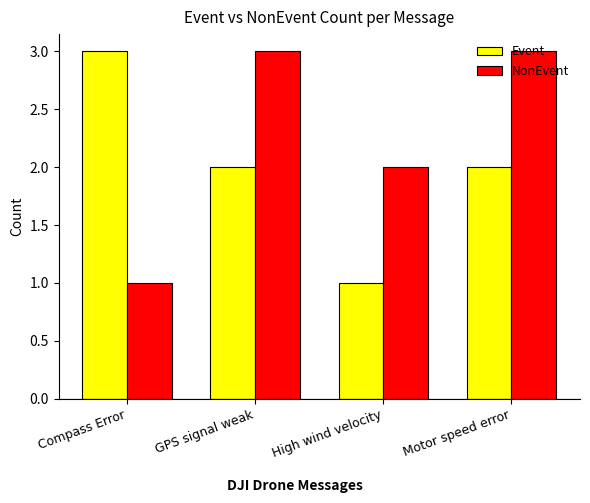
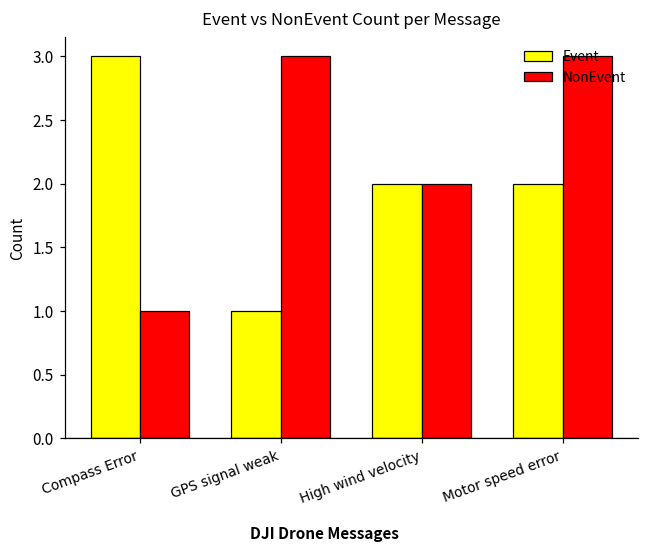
Event, GPS signal weak: 2 -> 1
Event, High wind velocity: 1 -> 2
